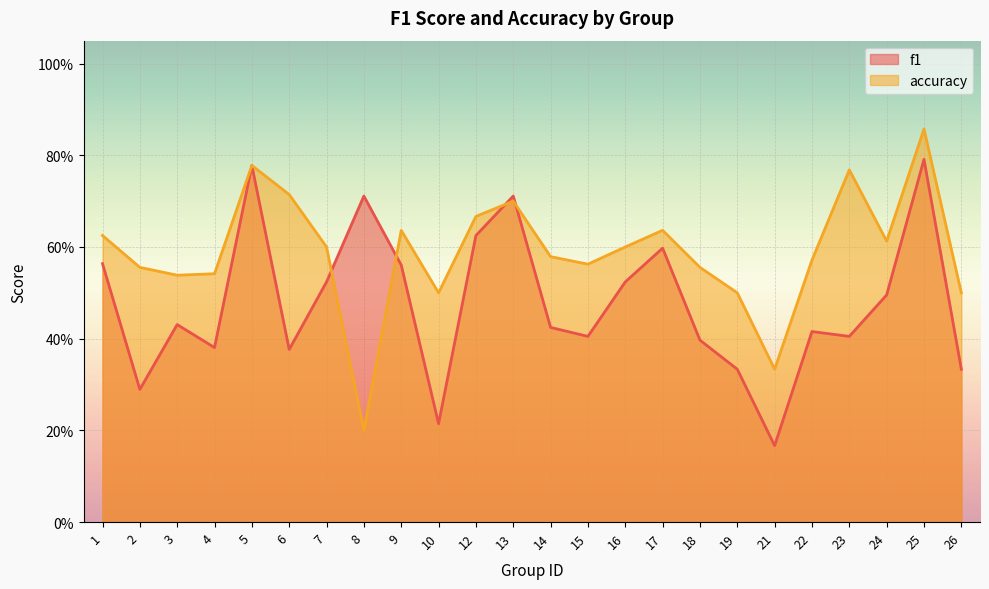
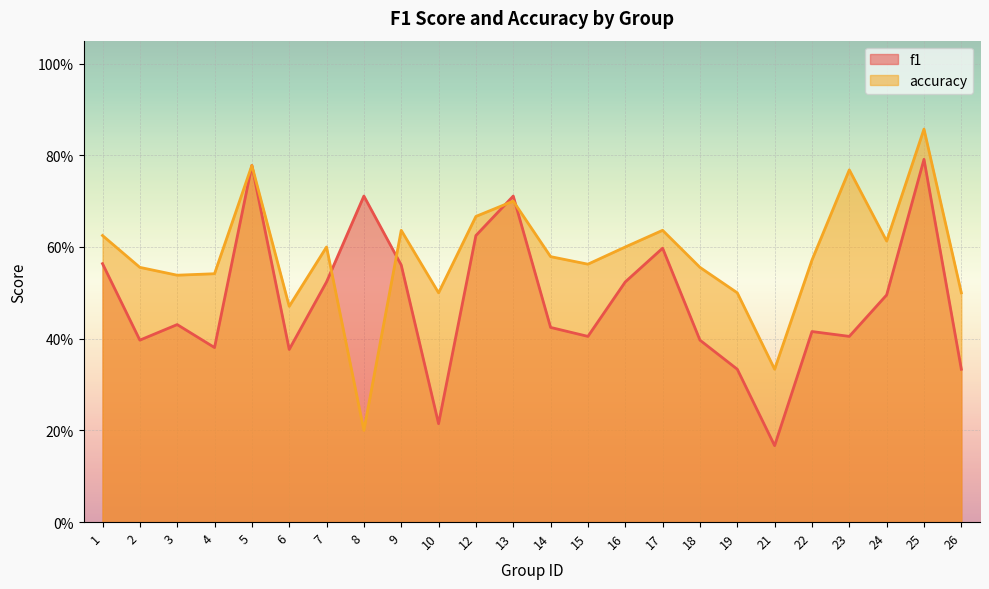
f1, 2: 29% -> 40%
accuracy, 6: 71% -> 47%
